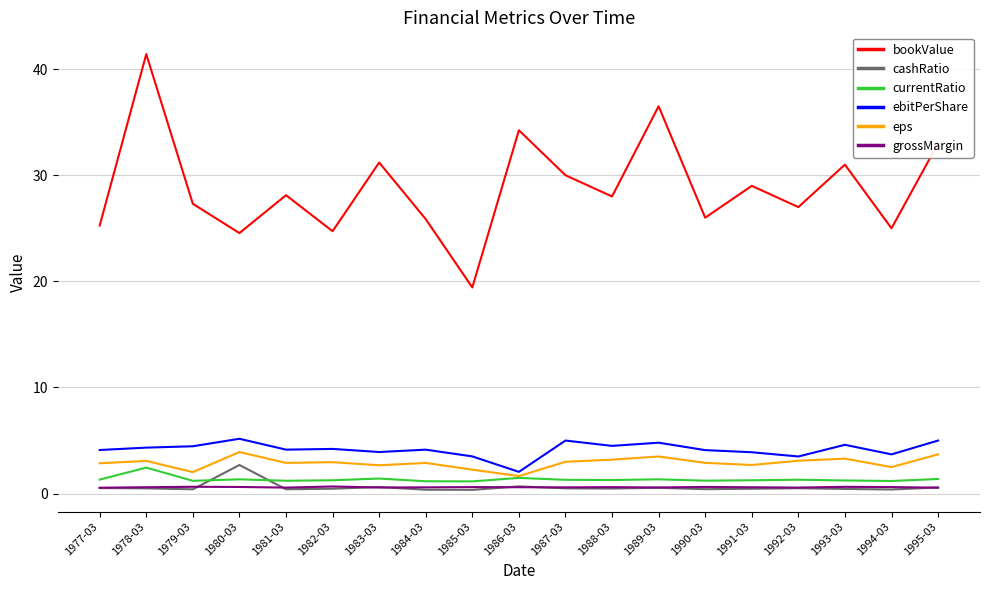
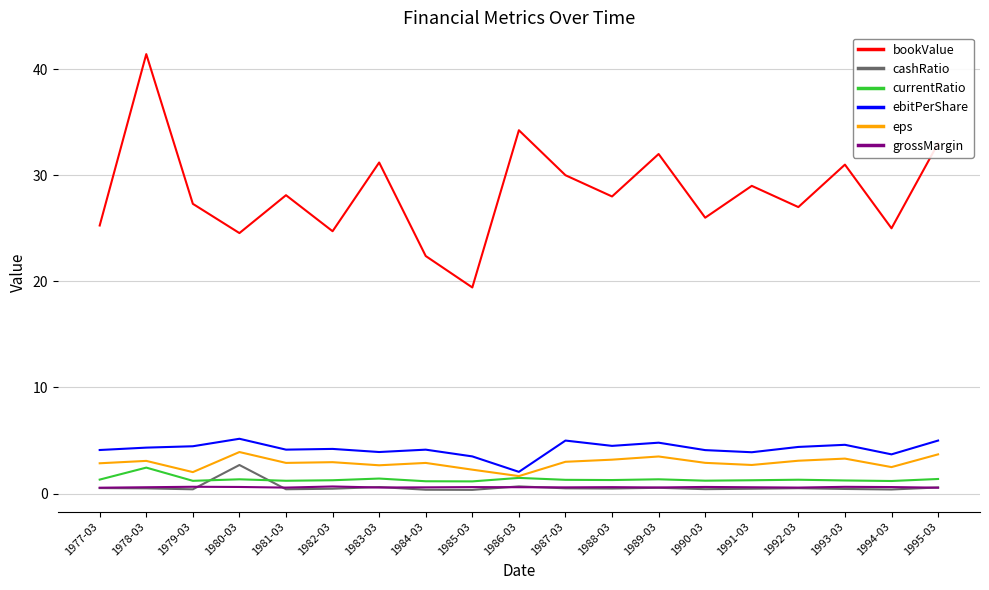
bookValue, 1984-03: 25.9 -> 22.4
bookValue, 1989-03: 36.5 -> 32.0
ebitPerShare, 1992-03: 3.5 -> 4.4
